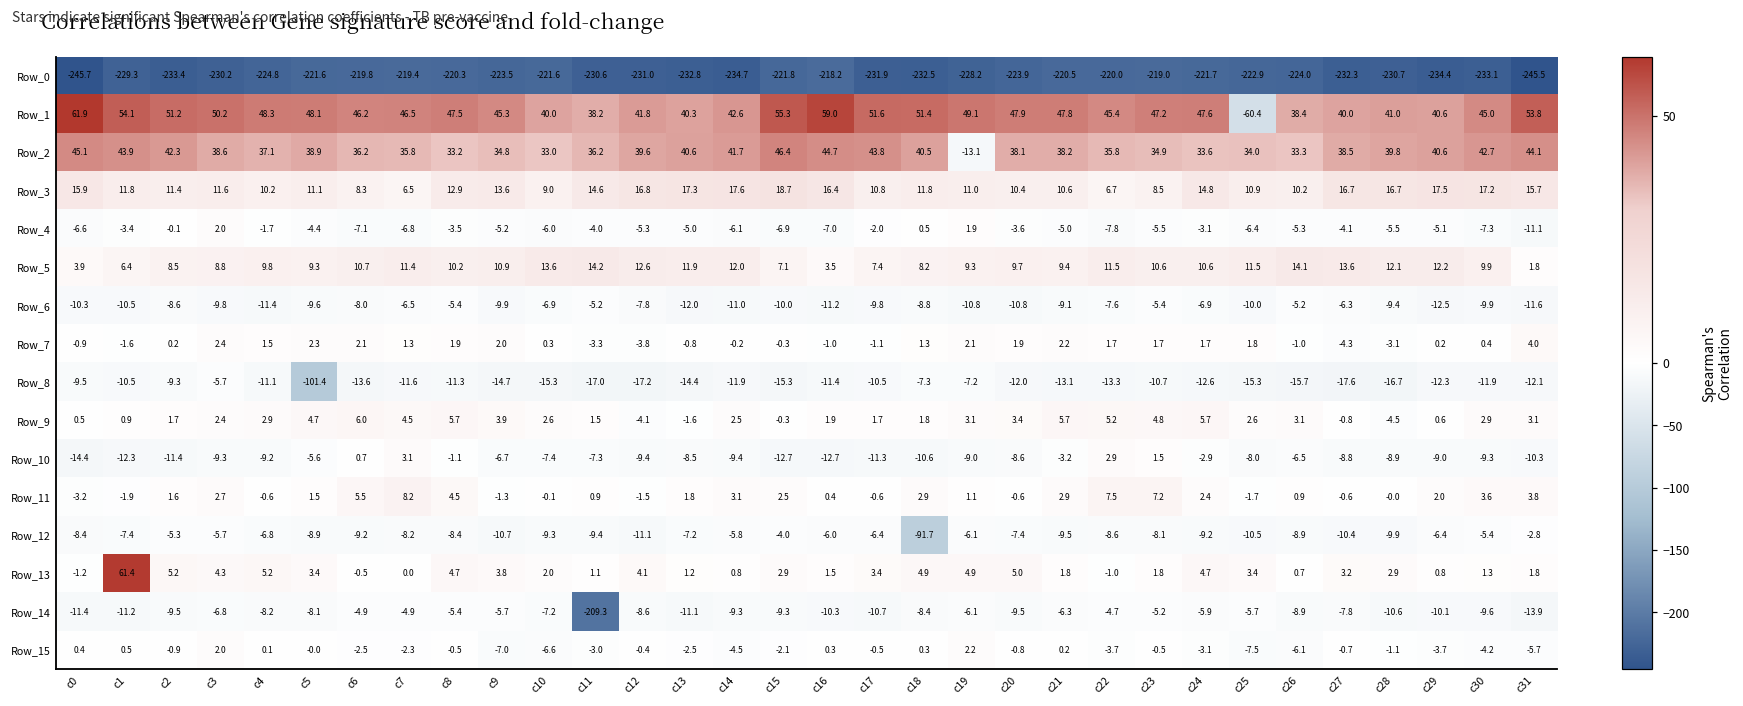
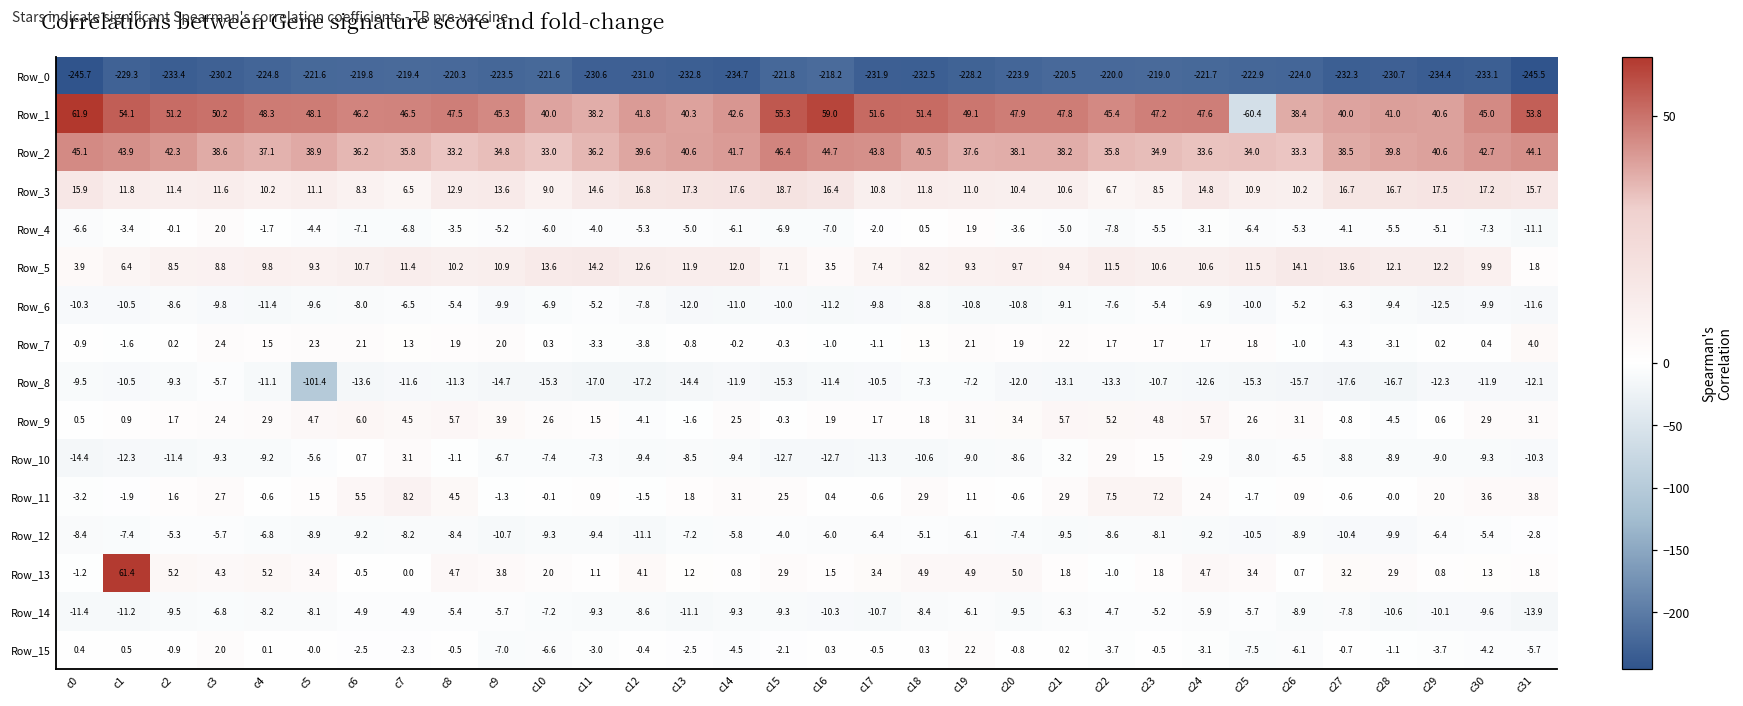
Row_2, c19: -13.1 -> 37.6
Row_12, c18: -91.7 -> -5.1
Row_14, c11: -209.3 -> -9.3
